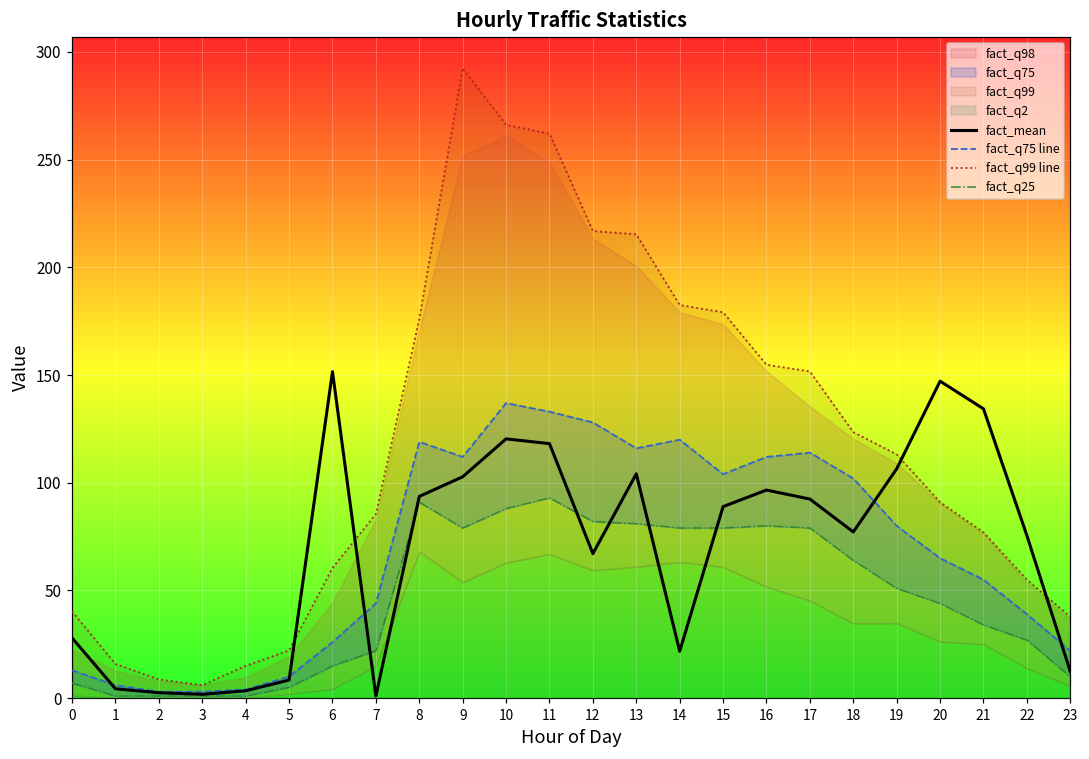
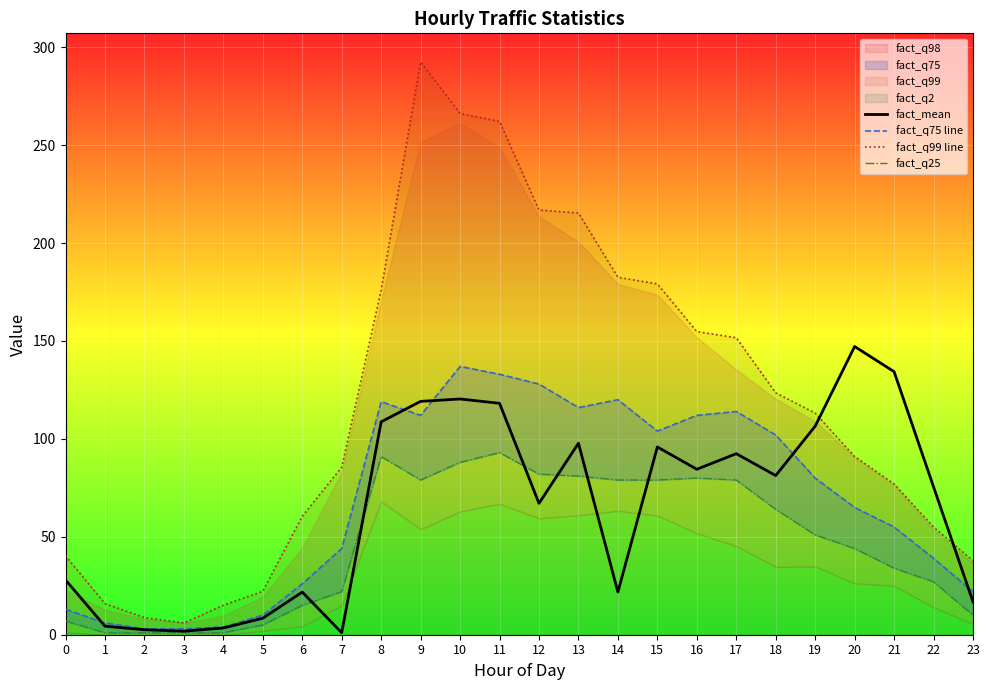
fact_mean, 6: 152 -> 22
fact_mean, 8: 94 -> 109
fact_mean, 9: 103 -> 119
fact_mean, 13: 104 -> 98
fact_mean, 15: 89 -> 96
fact_mean, 16: 97 -> 84
fact_mean, 18: 77 -> 81
fact_mean, 23: 12 -> 17
